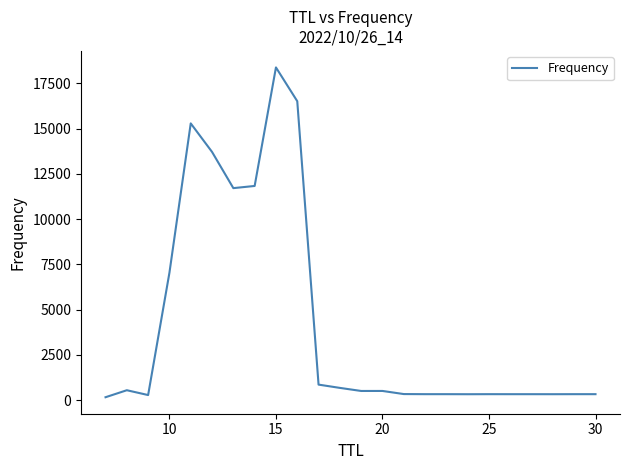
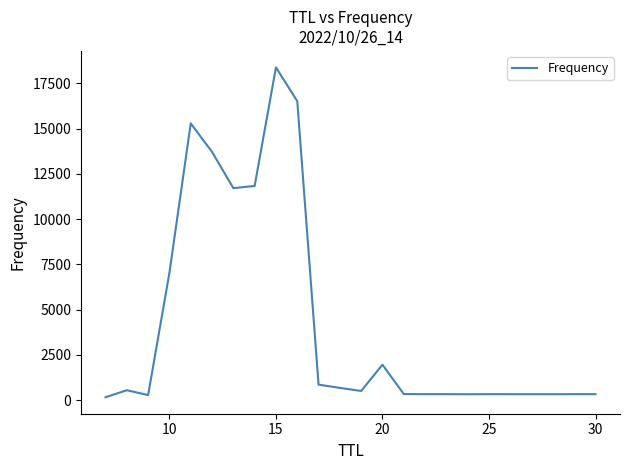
20: 500 -> 2000
